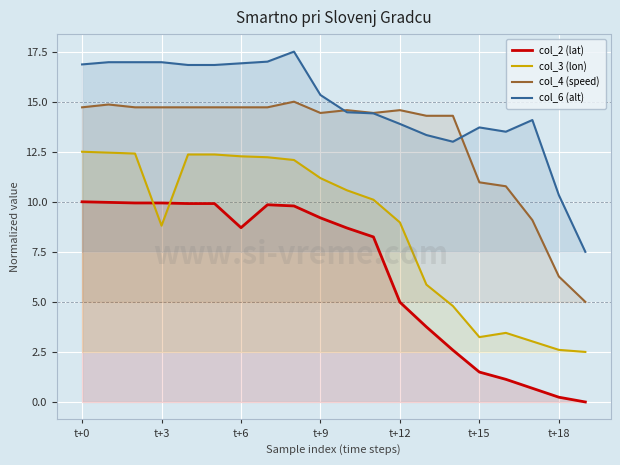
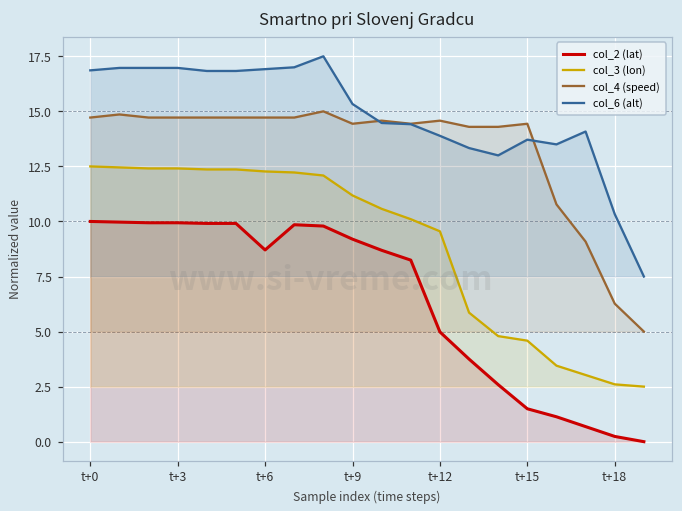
col_3 (lon), t+3: 8.8 -> 12.4
col_3 (lon), t+12: 9.0 -> 9.6
col_3 (lon), t+15: 3.2 -> 4.6
col_4 (speed), t+15: 11.0 -> 14.4
